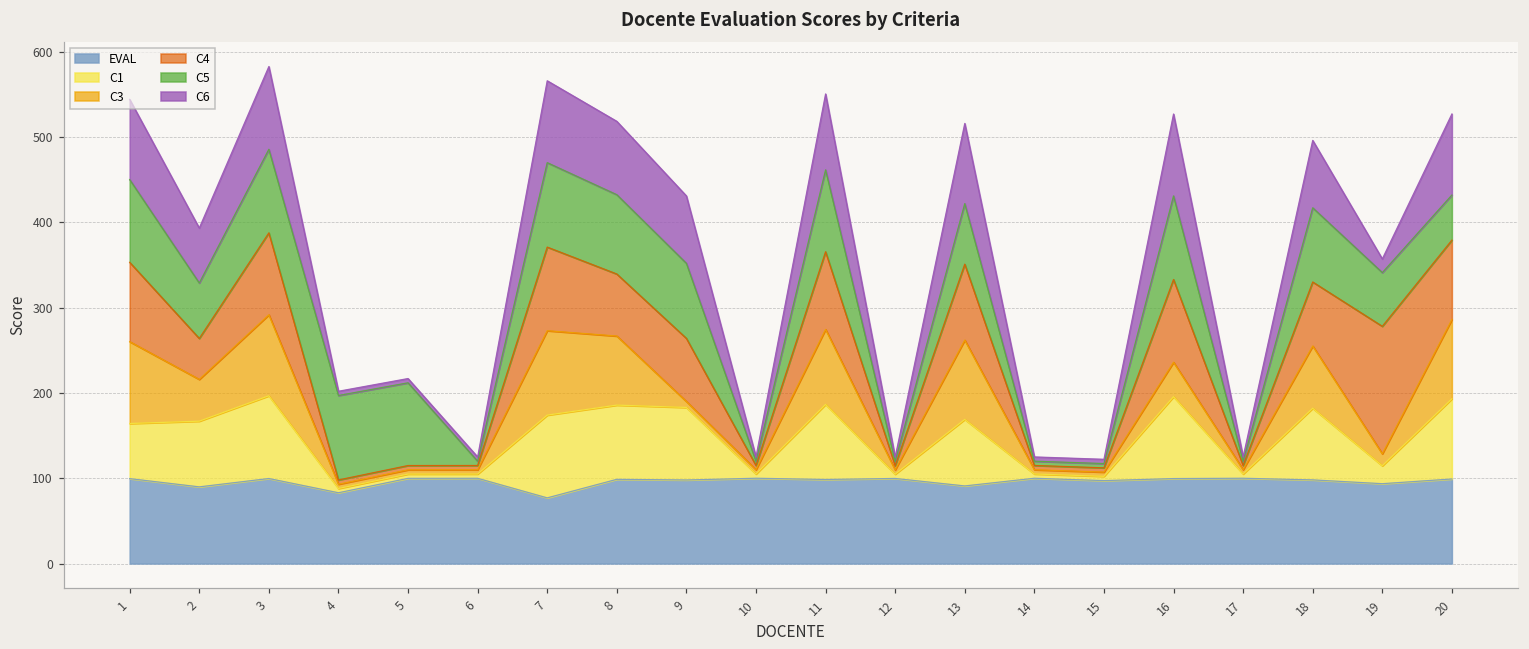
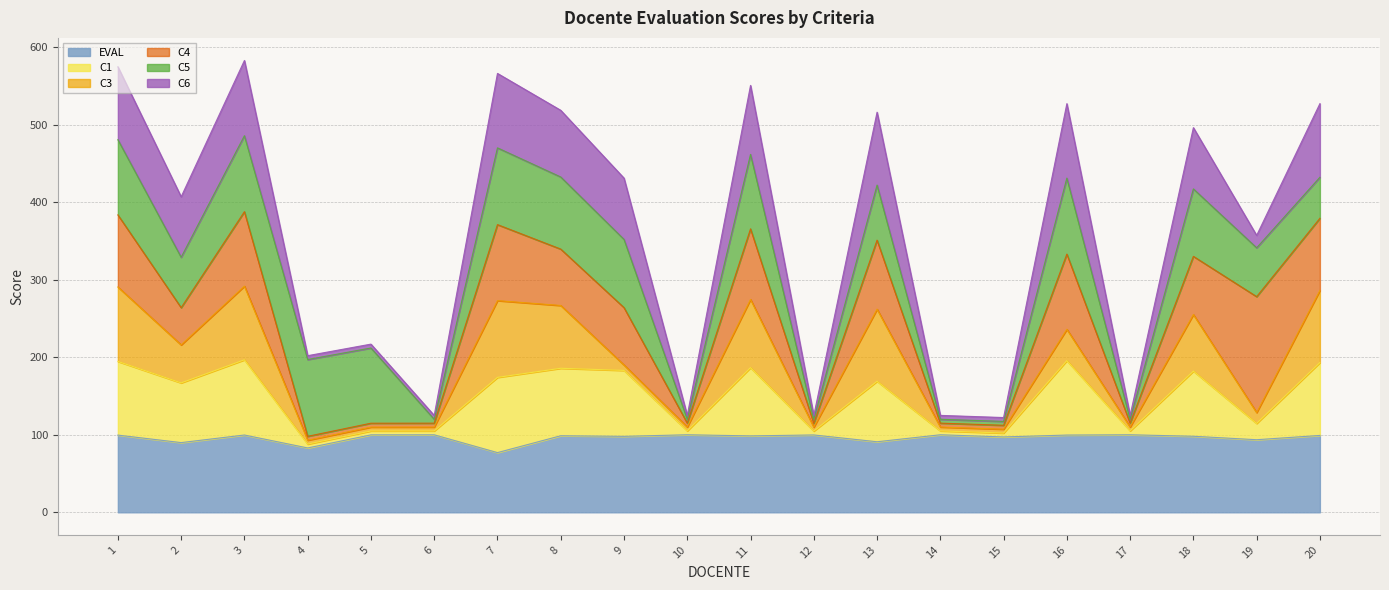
C1, 1: 60 -> 100
C6, 2: 60 -> 80
